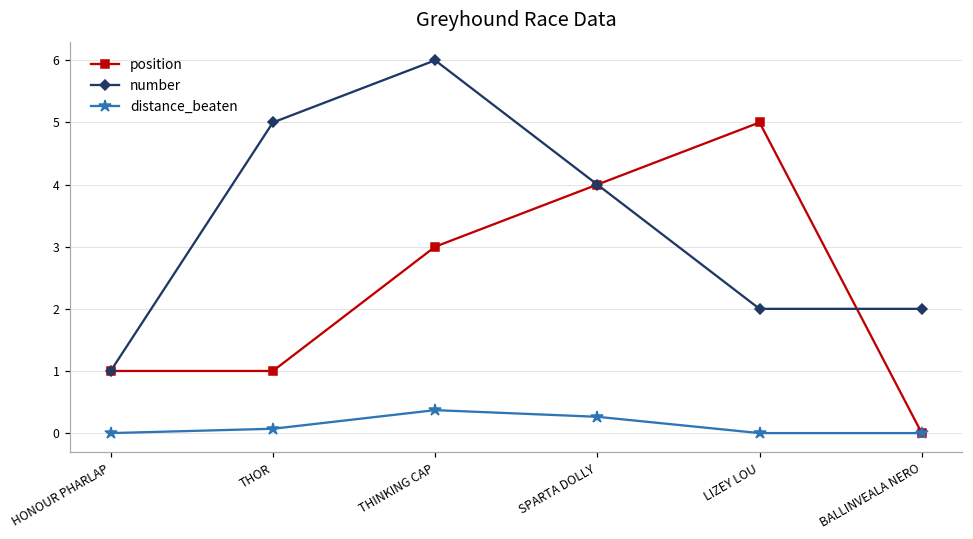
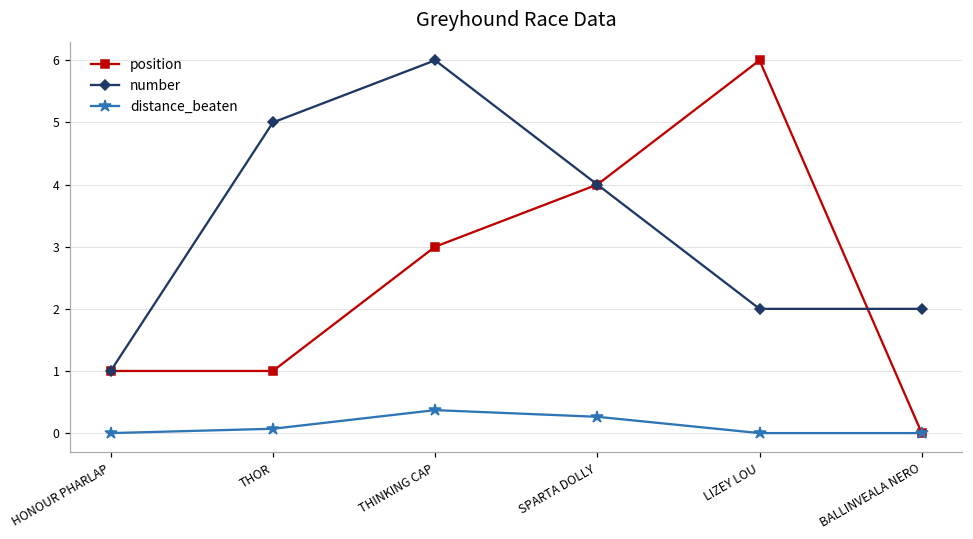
position, LIZEY LOU: 5 -> 6
